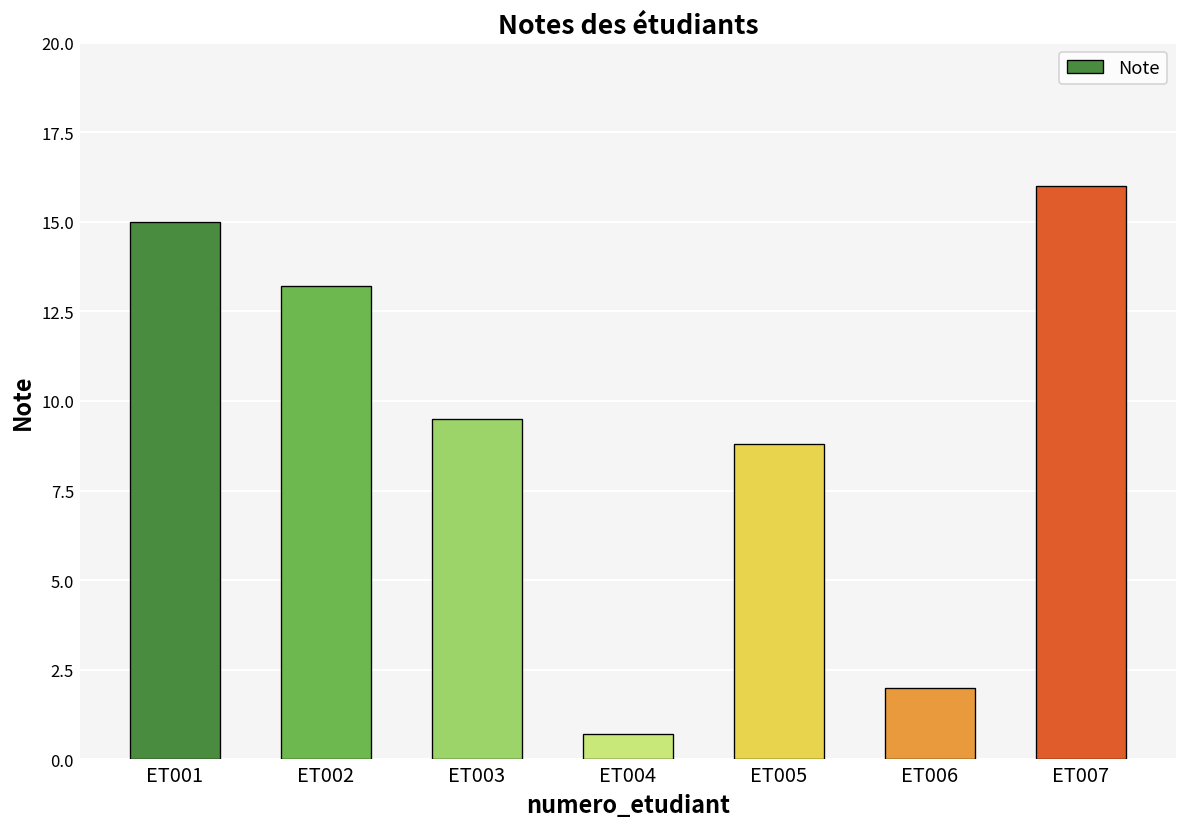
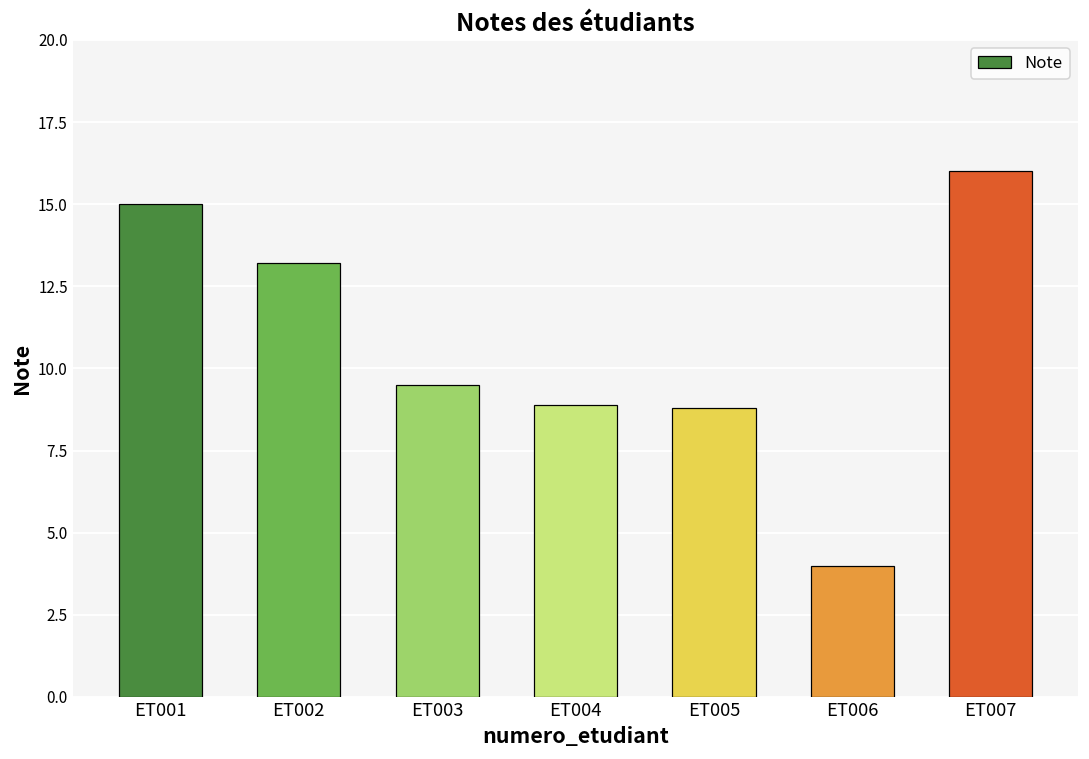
ET004: 0.7 -> 8.9
ET006: 2 -> 4
